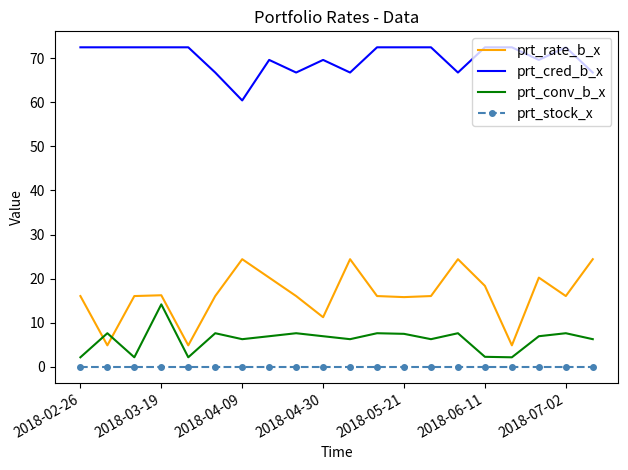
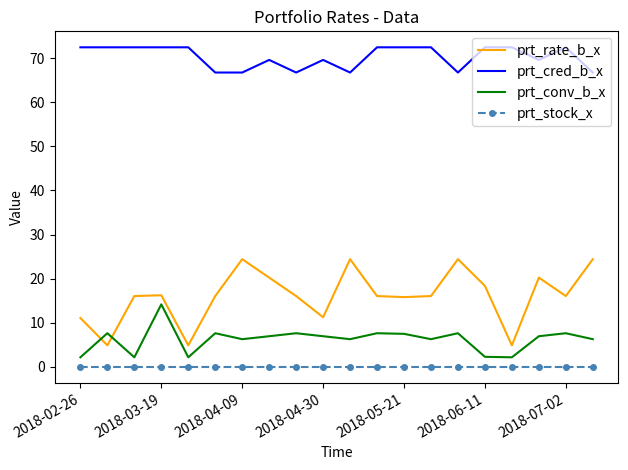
prt_rate_b_x, 2018-02-26: 16 -> 11
prt_cred_b_x, 2018-04-09: 60 -> 67
